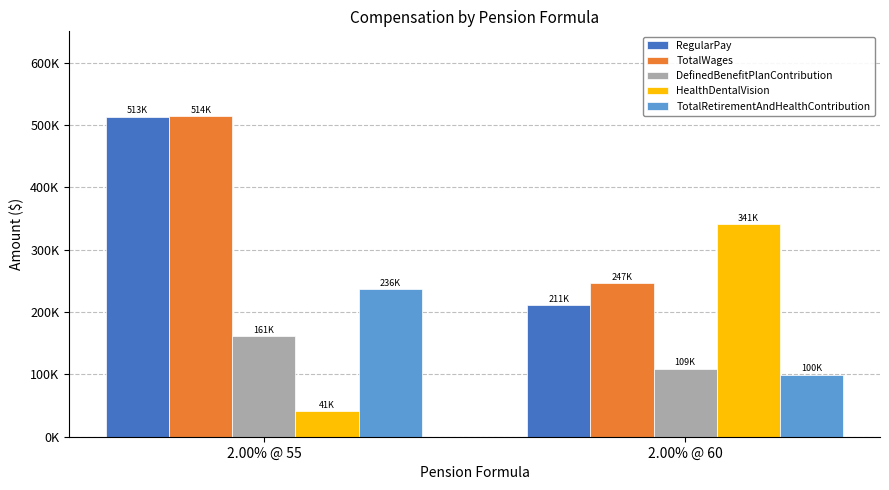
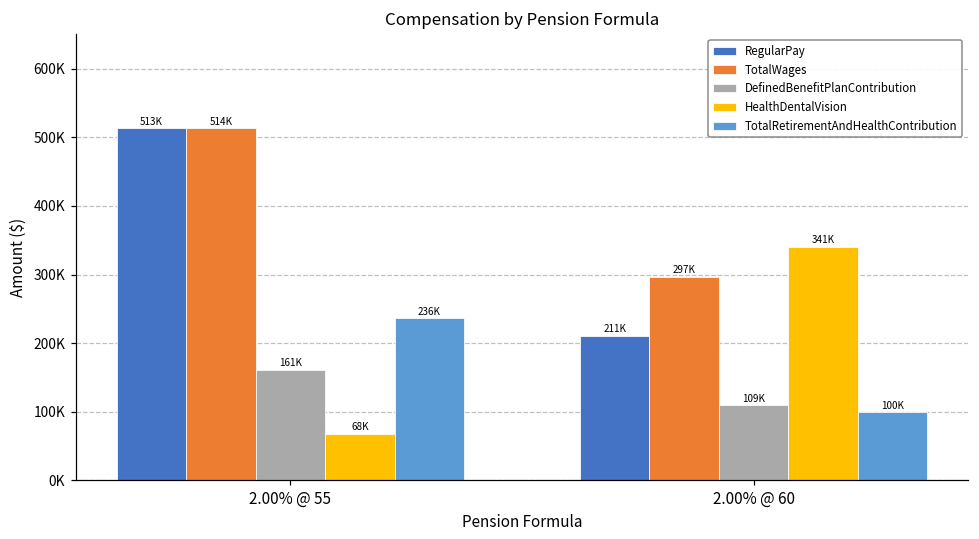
HealthDentalVision, 2.00% @ 55: 41K -> 68K
TotalWages, 2.00% @ 60: 247K -> 297K
